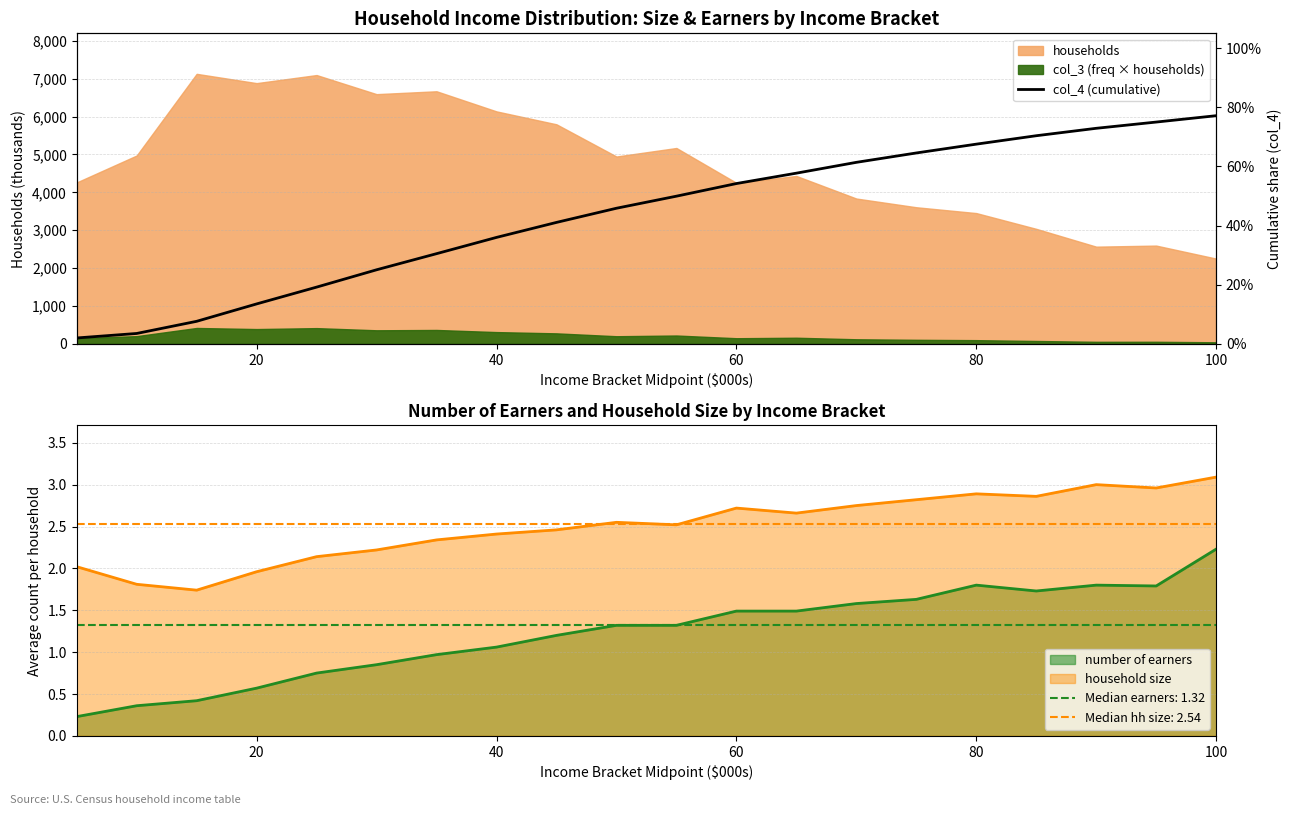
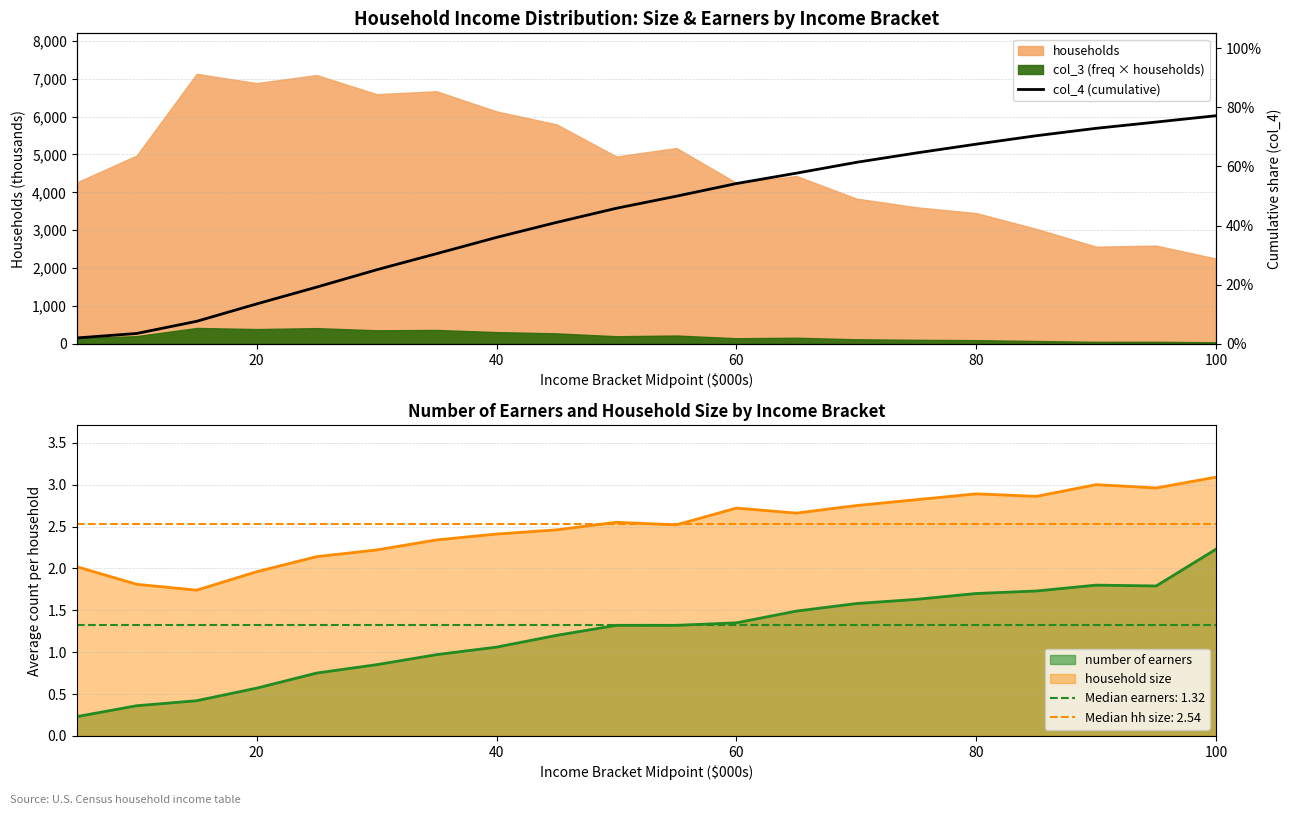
Number of Earners and Household Size by Income Bracket, number of earners, 60: 1.5 -> 1.4
Number of Earners and Household Size by Income Bracket, number of earners, 80: 1.8 -> 1.7
